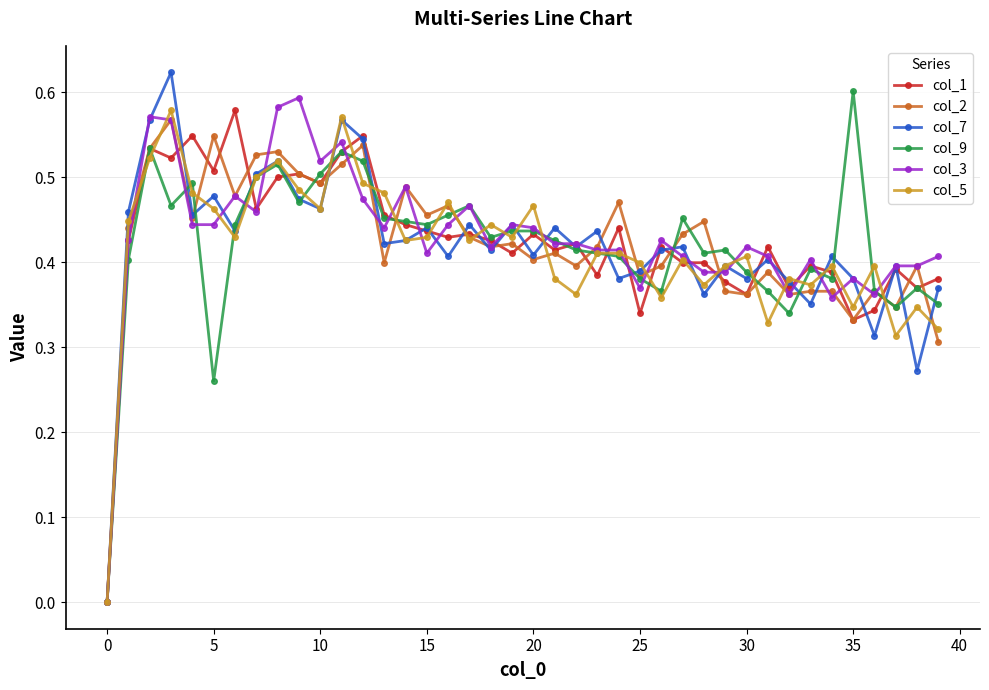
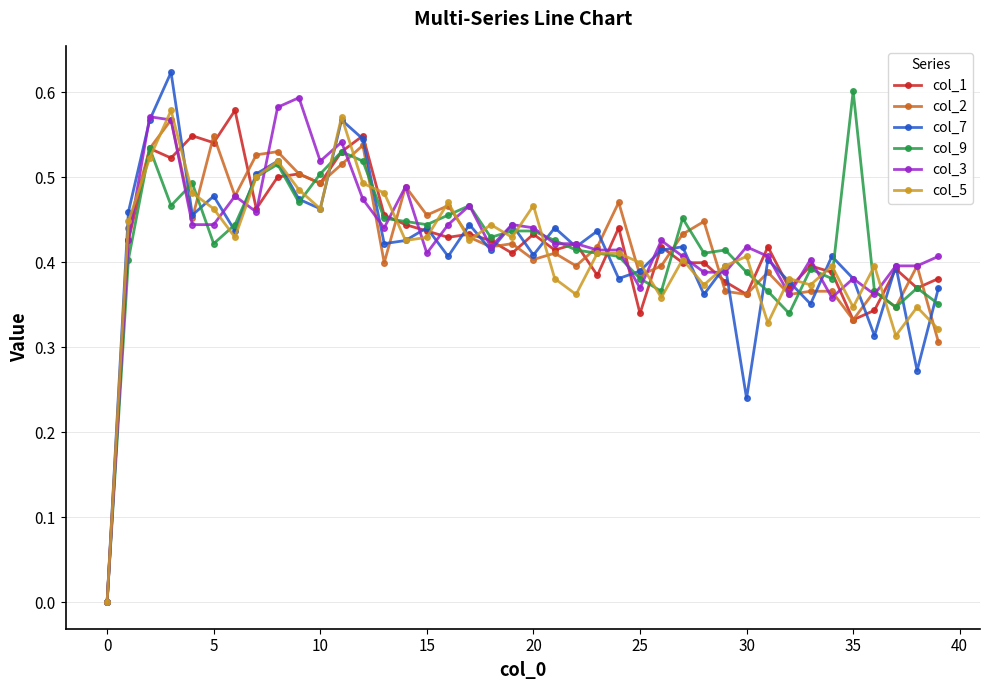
col_1, 5: 0.51 -> 0.54
col_9, 5: 0.26 -> 0.42
col_7, 30: 0.38 -> 0.24
